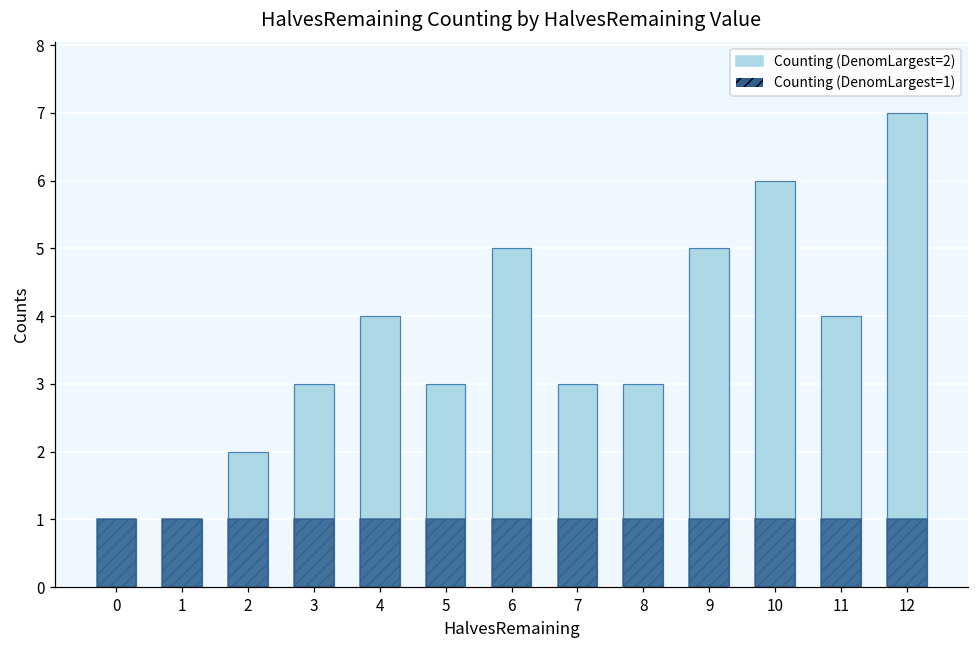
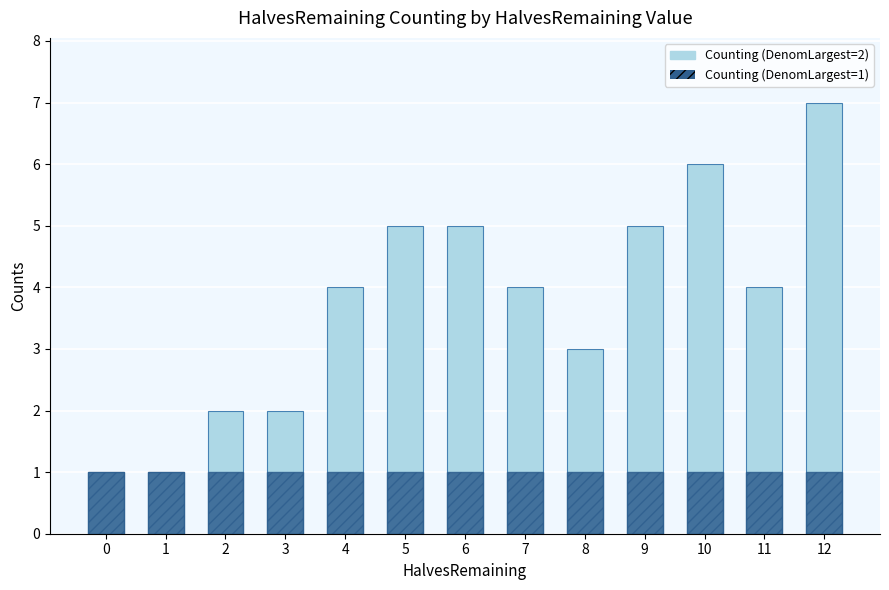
Counting (DenomLargest=2), 3: 3 -> 2
Counting (DenomLargest=2), 5: 3 -> 5
Counting (DenomLargest=2), 7: 3 -> 4
